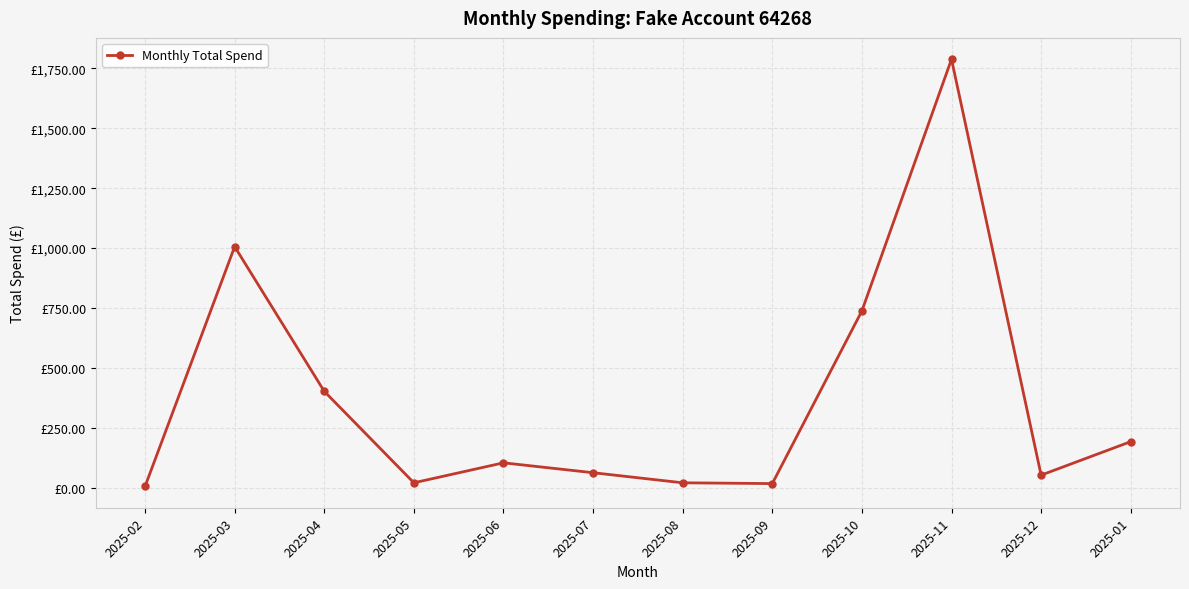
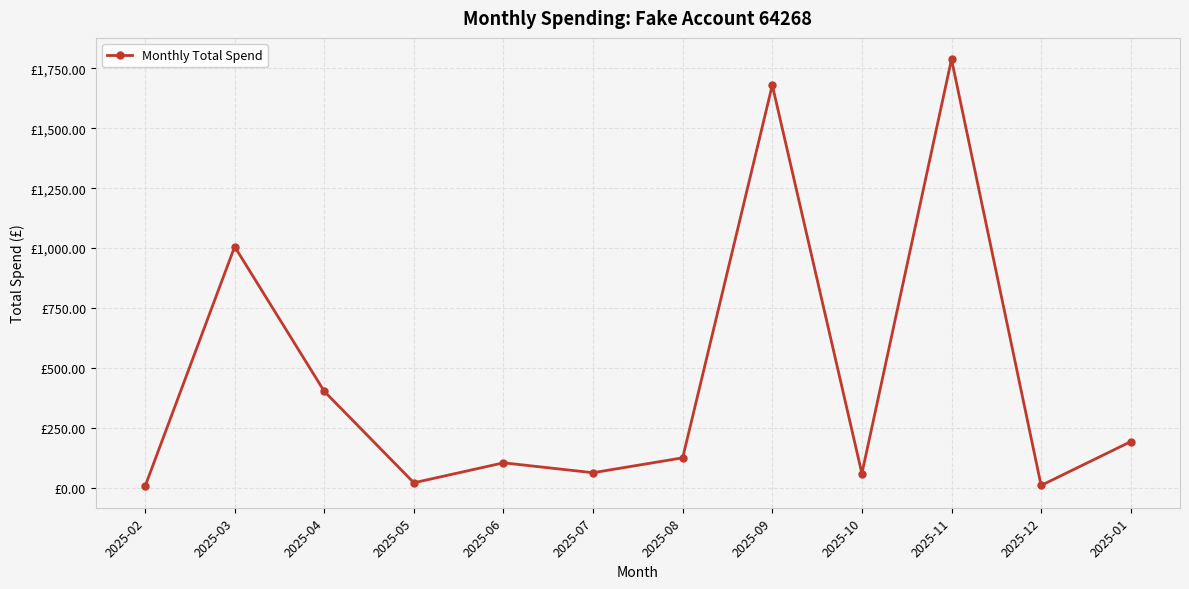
2025-08: £20 -> £120
2025-09: £20 -> £1,680
2025-10: £740 -> £60
2025-12: £50 -> £10
